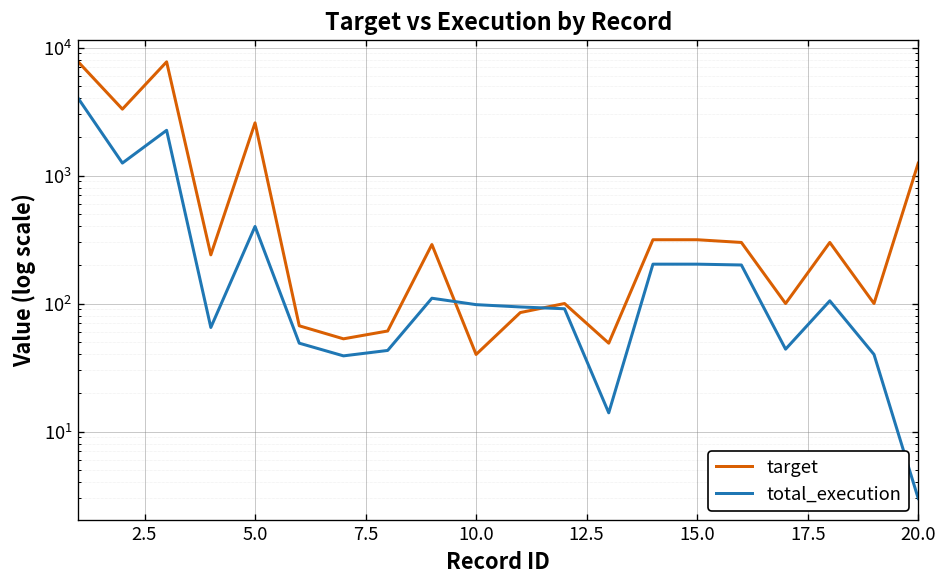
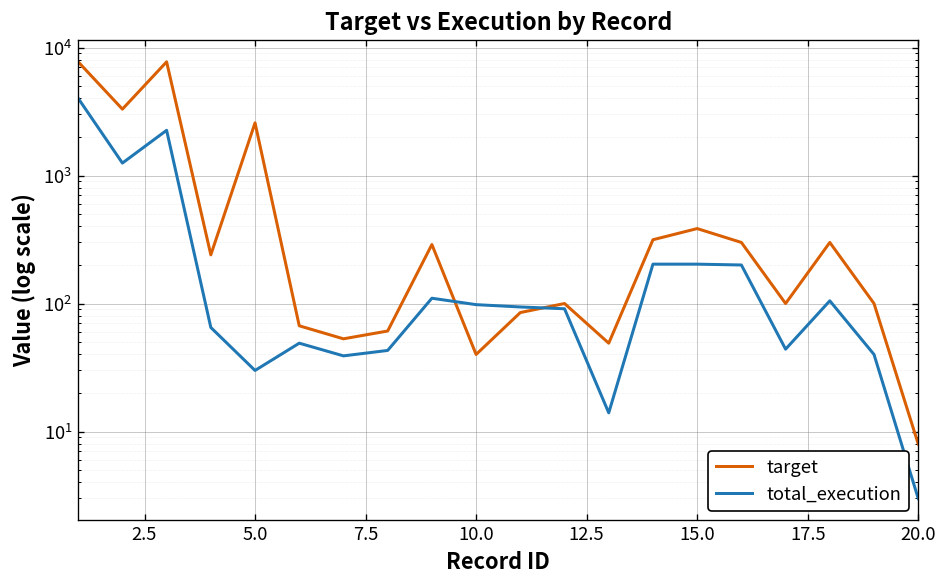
total_execution, 5.0: 400 -> 30
target, 15.0: 320 -> 390
target, 20.0: 1200 -> 8
